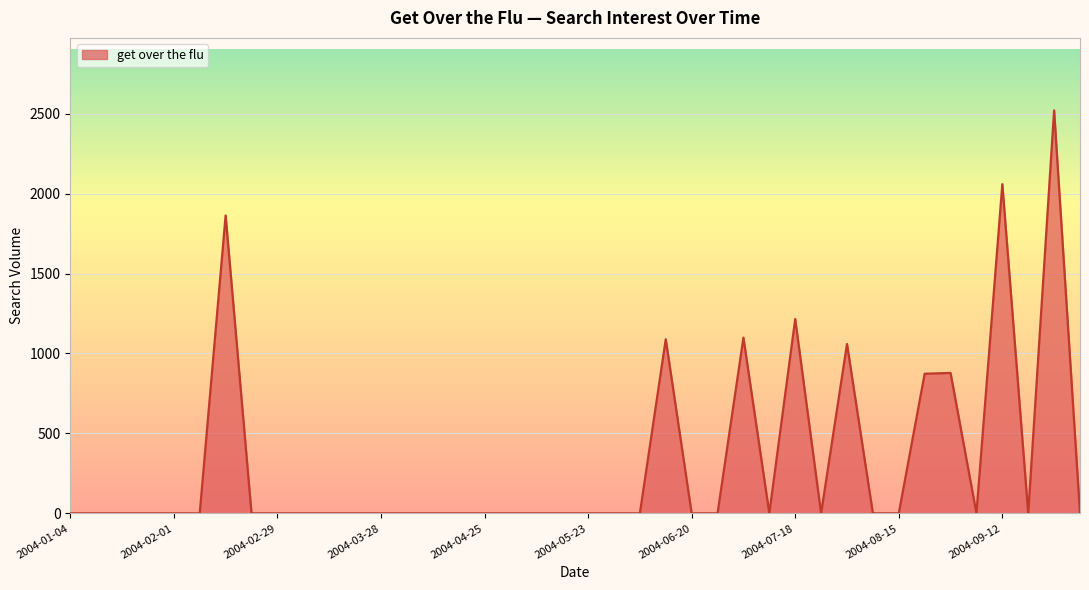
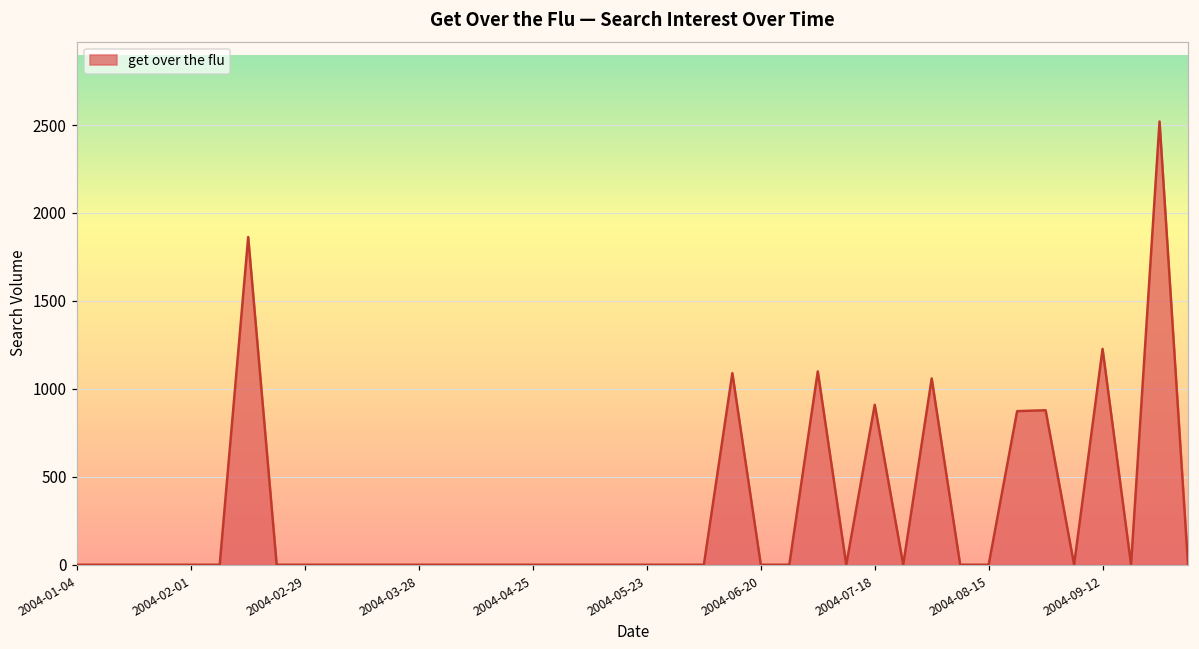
2004-07-18: 1220 -> 910
2004-09-12: 2060 -> 1230
